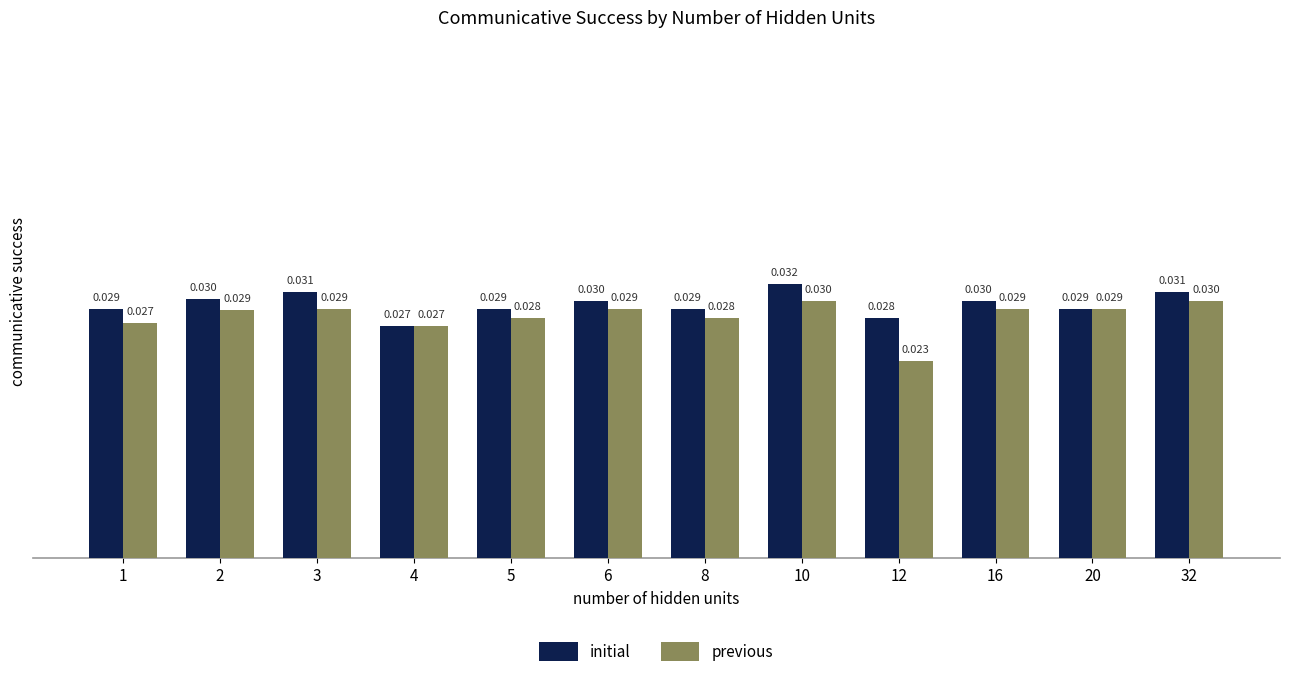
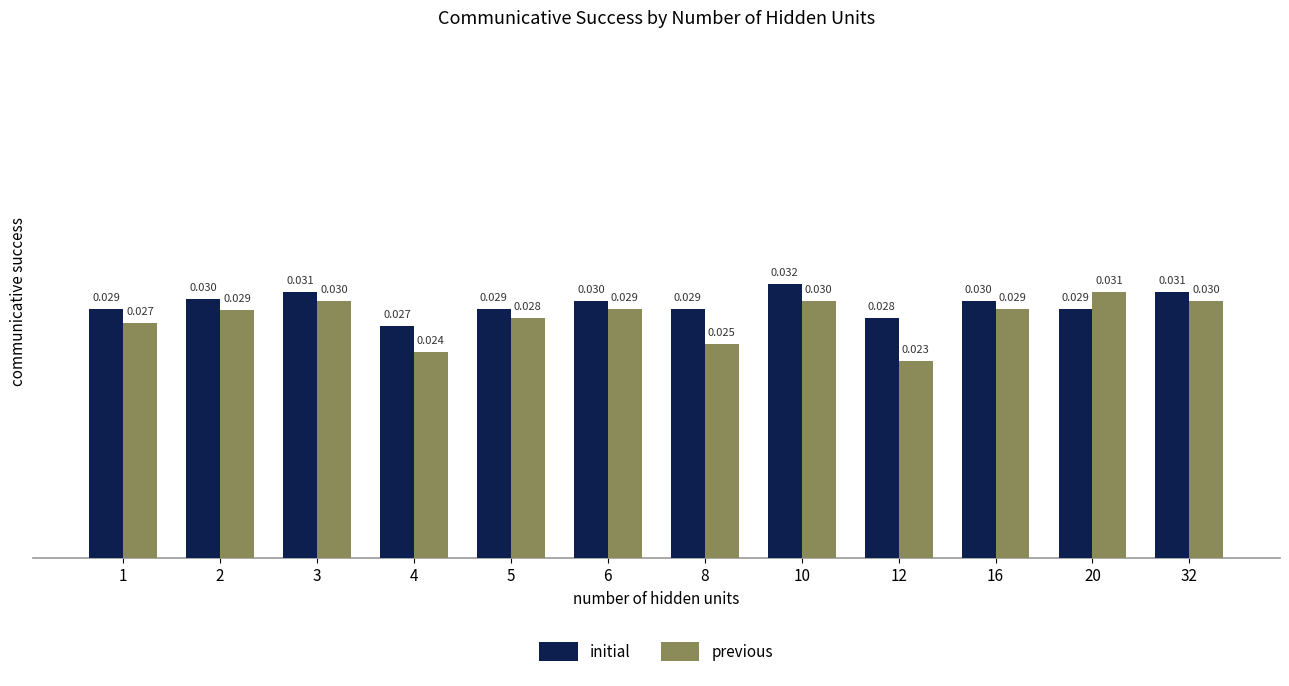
previous, 3: 0.029 -> 0.030
previous, 4: 0.027 -> 0.024
previous, 8: 0.028 -> 0.025
previous, 20: 0.029 -> 0.031
